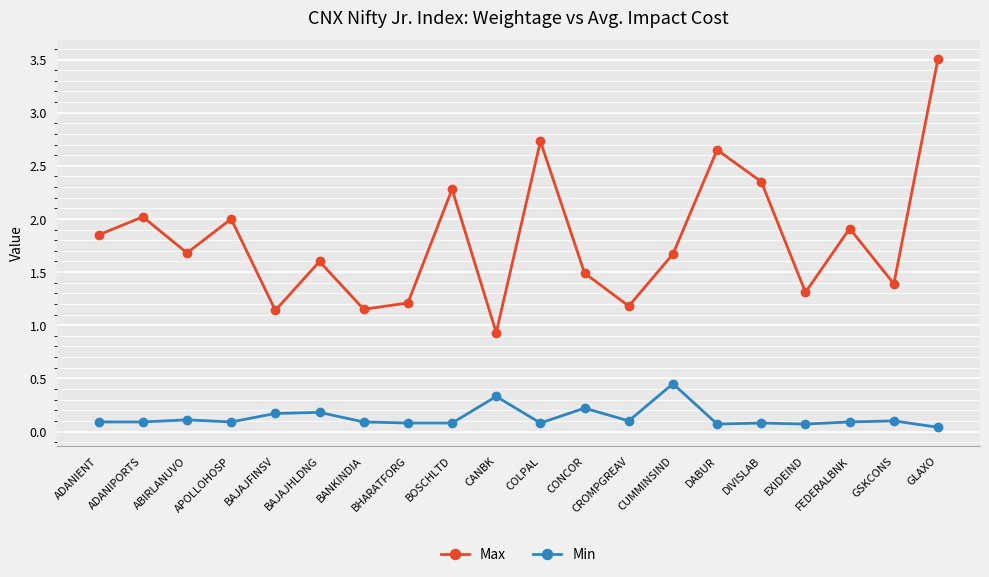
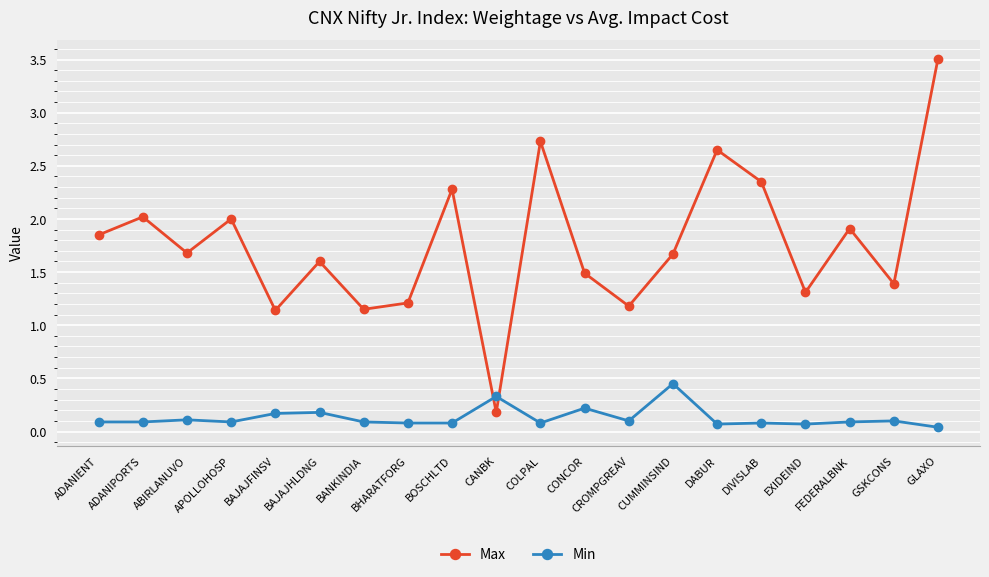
Max, CANBK: 0.93 -> 0.18
